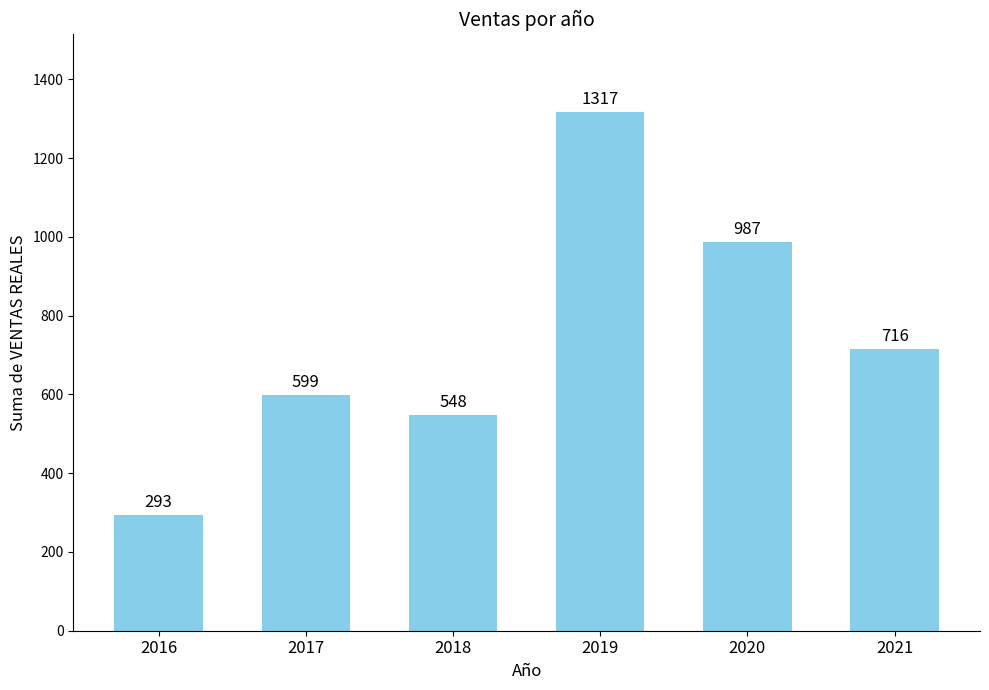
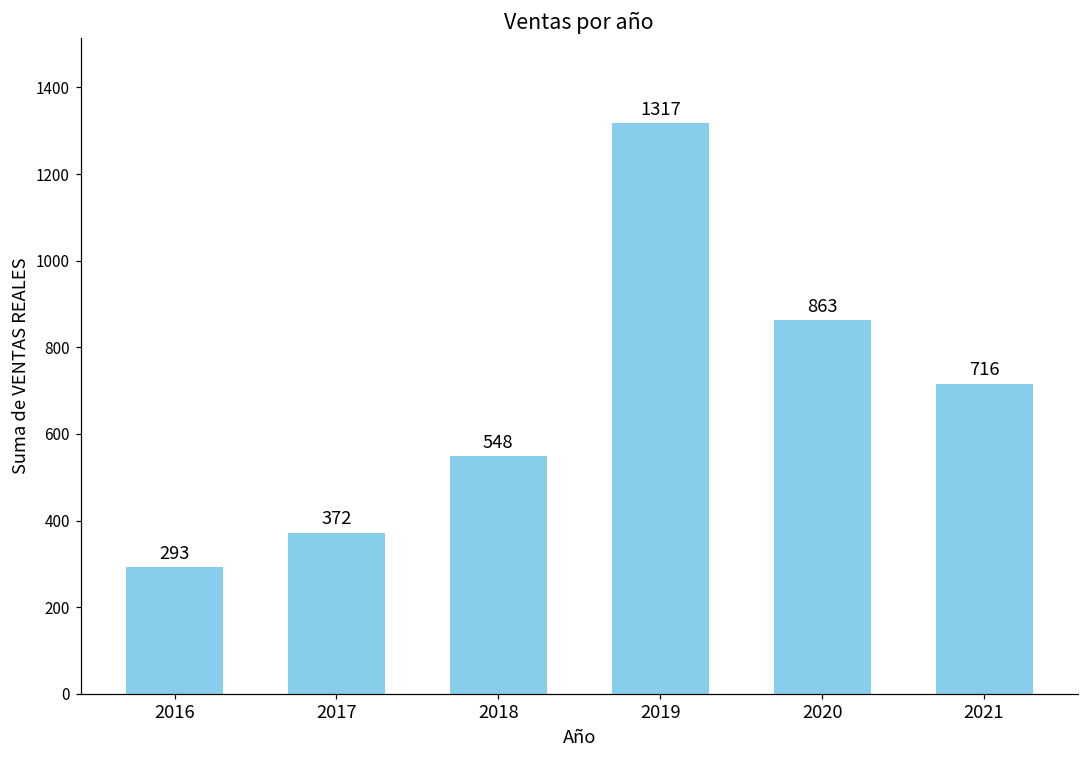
2017: 599 -> 372
2020: 987 -> 863
